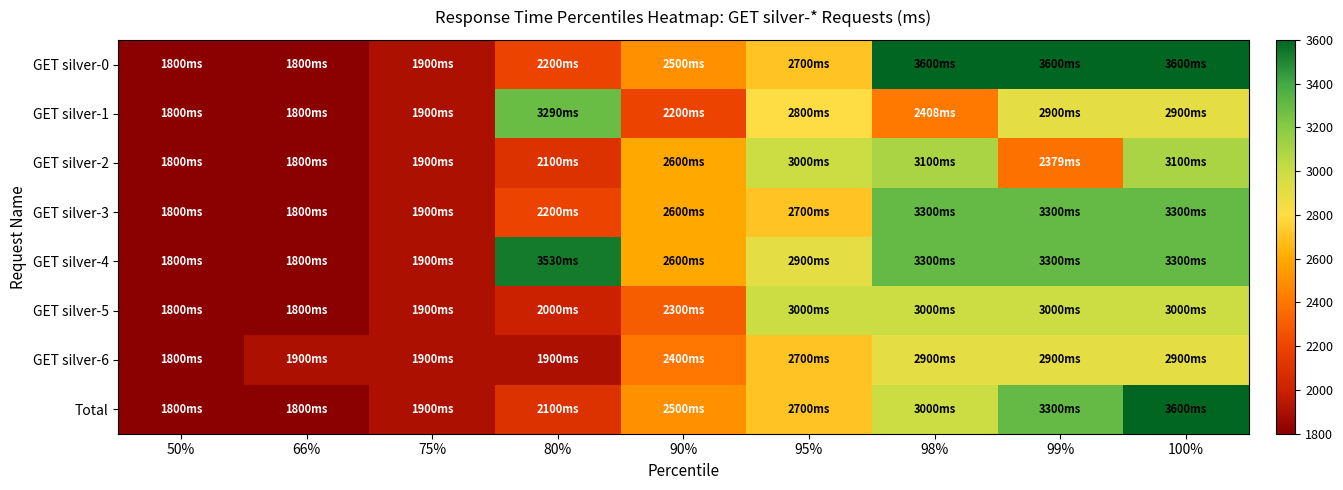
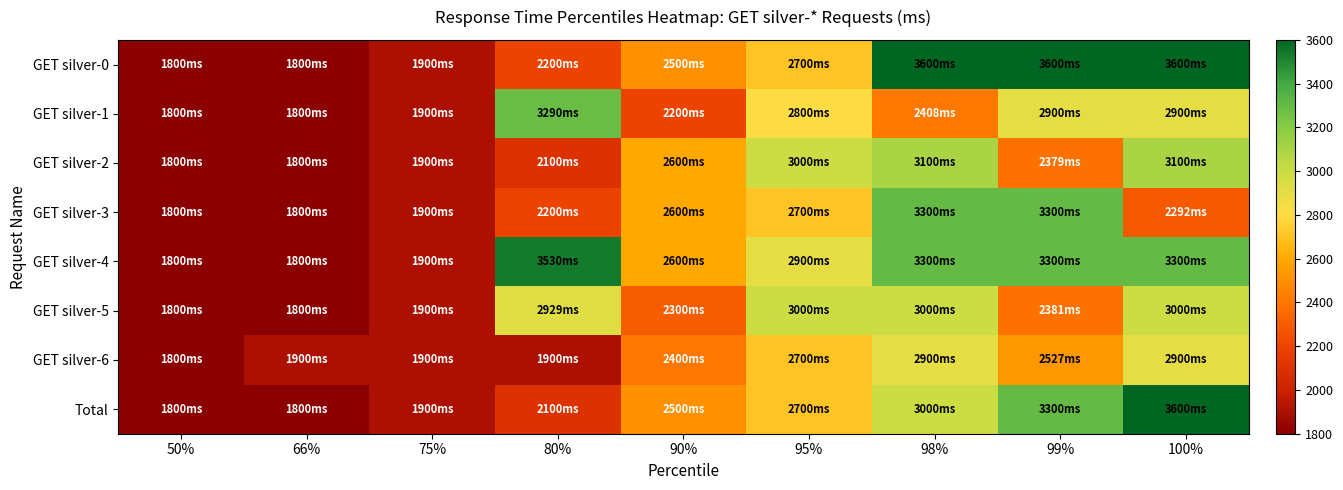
GET silver-3, 100%: 3300 -> 2292
GET silver-5, 80%: 2000 -> 2929
GET silver-5, 99%: 3000 -> 2381
GET silver-6, 99%: 2900 -> 2527
